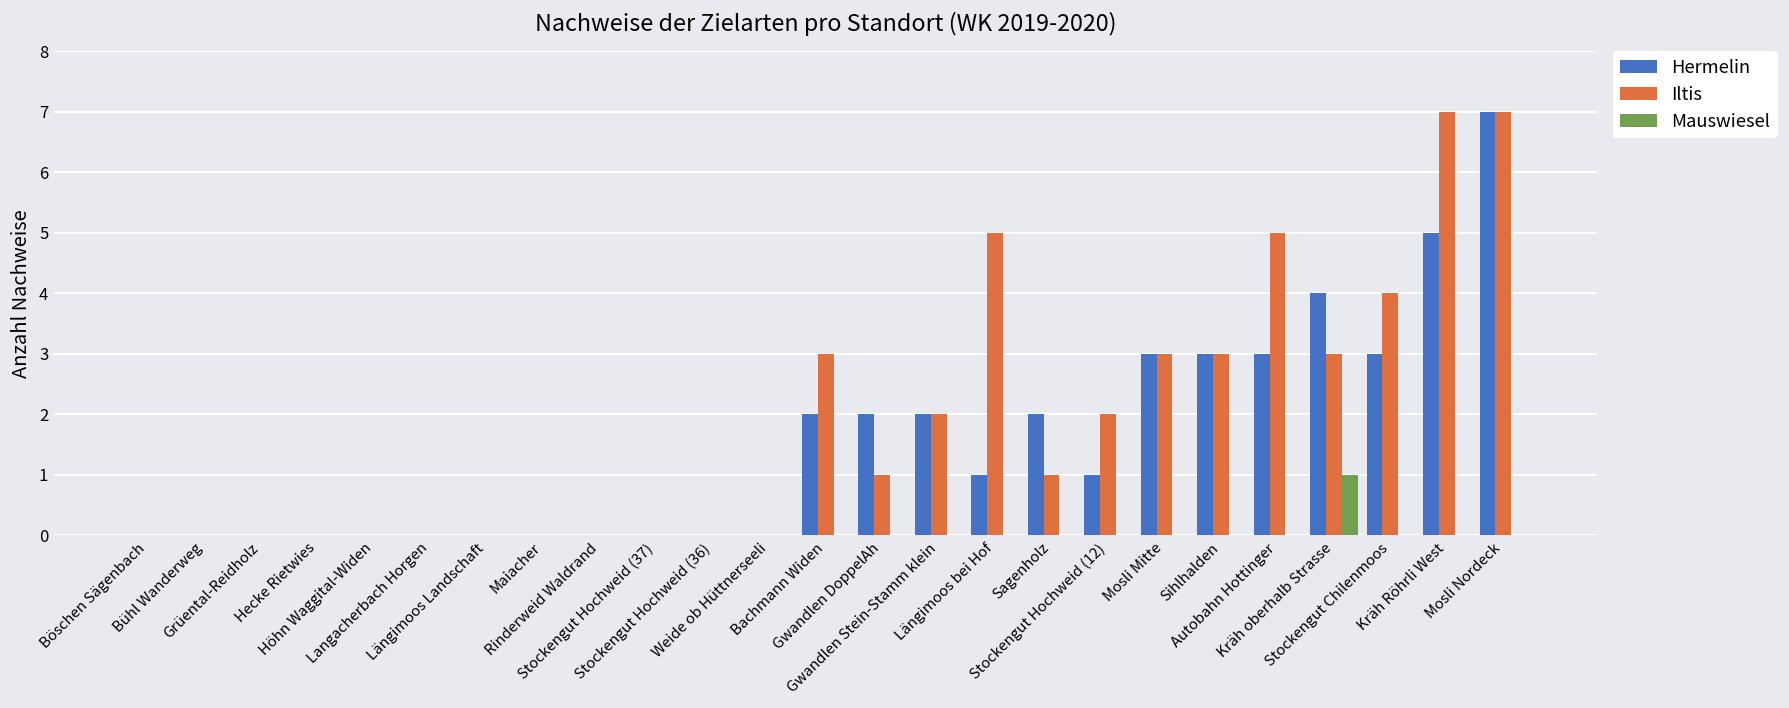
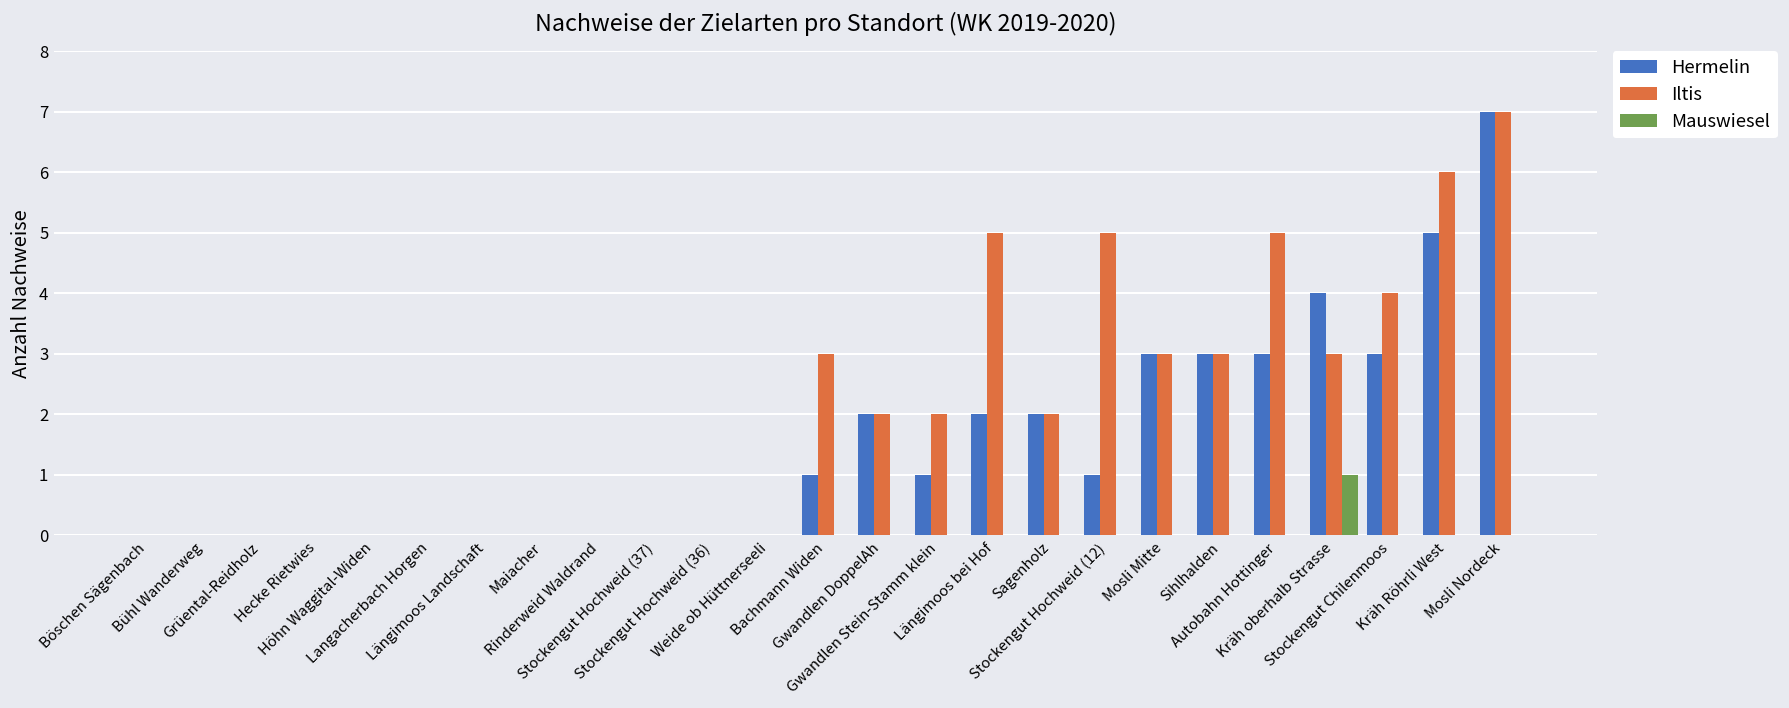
Hermelin, Bachmann Widen: 2 -> 1
Iltis, Gwandlen DoppelAh: 1 -> 2
Hermelin, Gwandlen Stein-Stamm klein: 2 -> 1
Hermelin, Längimoos bei Hof: 1 -> 2
Iltis, Sagenholz: 1 -> 2
Iltis, Stockengut Hochweid (12): 2 -> 5
Iltis, Kräh Röhrli West: 7 -> 6
